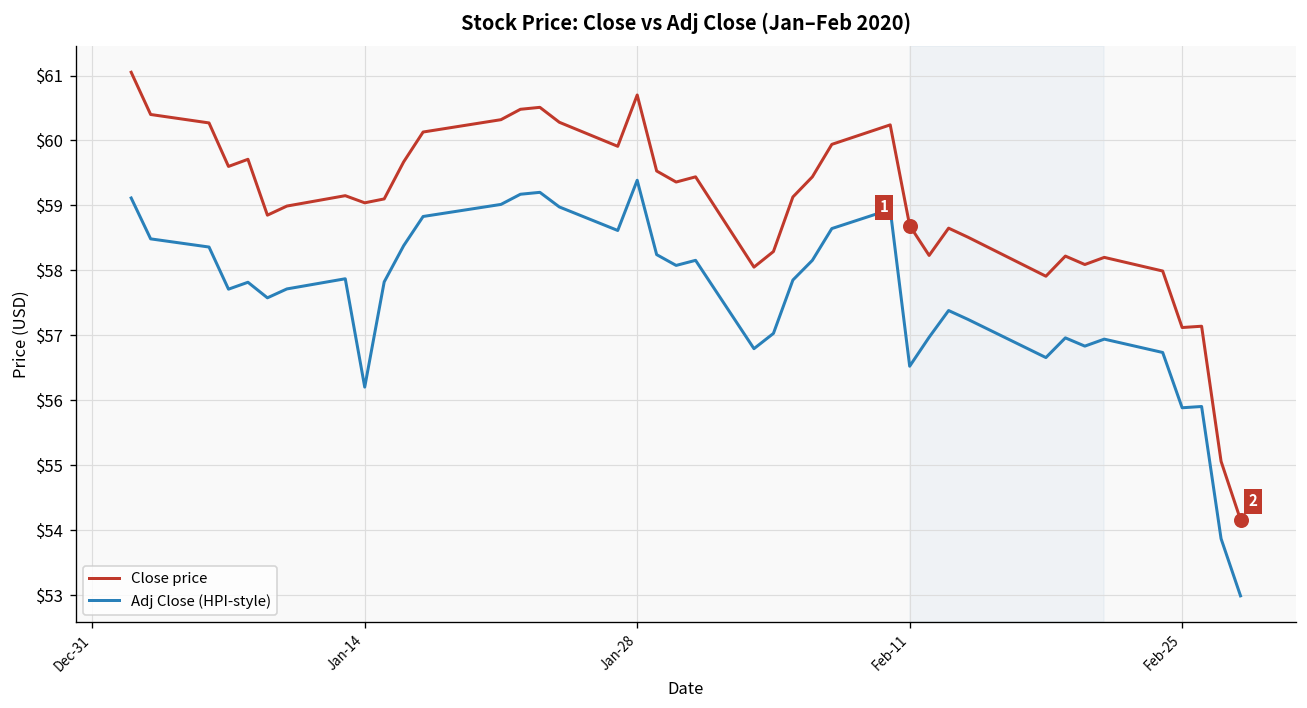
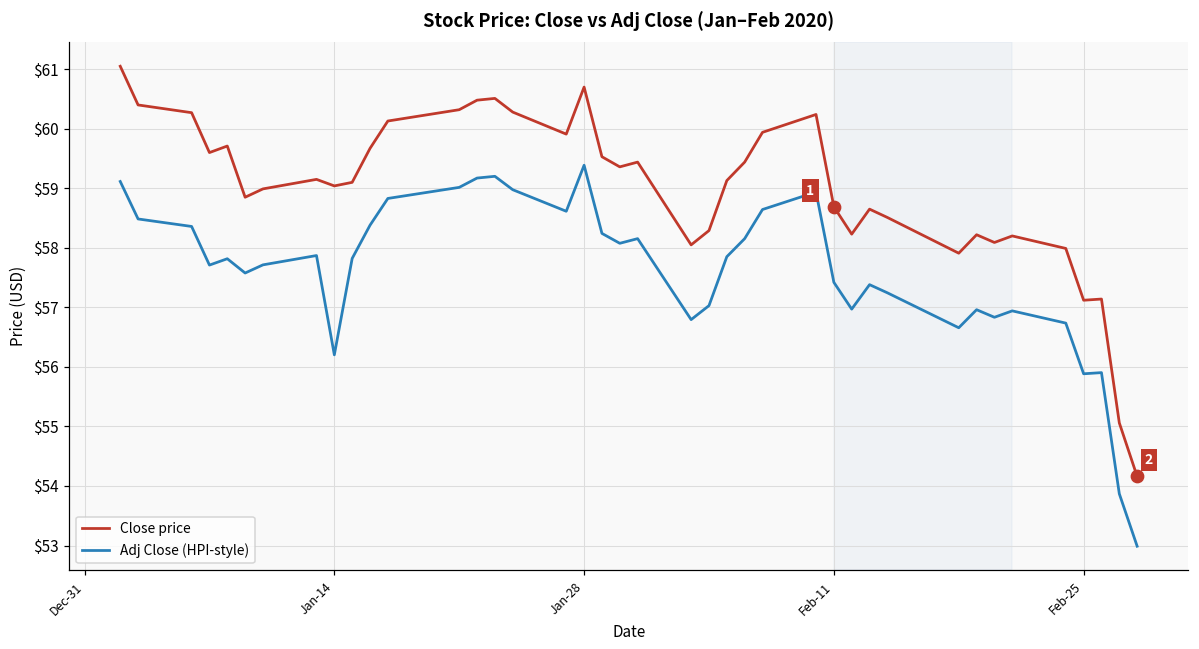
Adj Close (HPI-style), Feb-11: $56.5 -> $57.4
